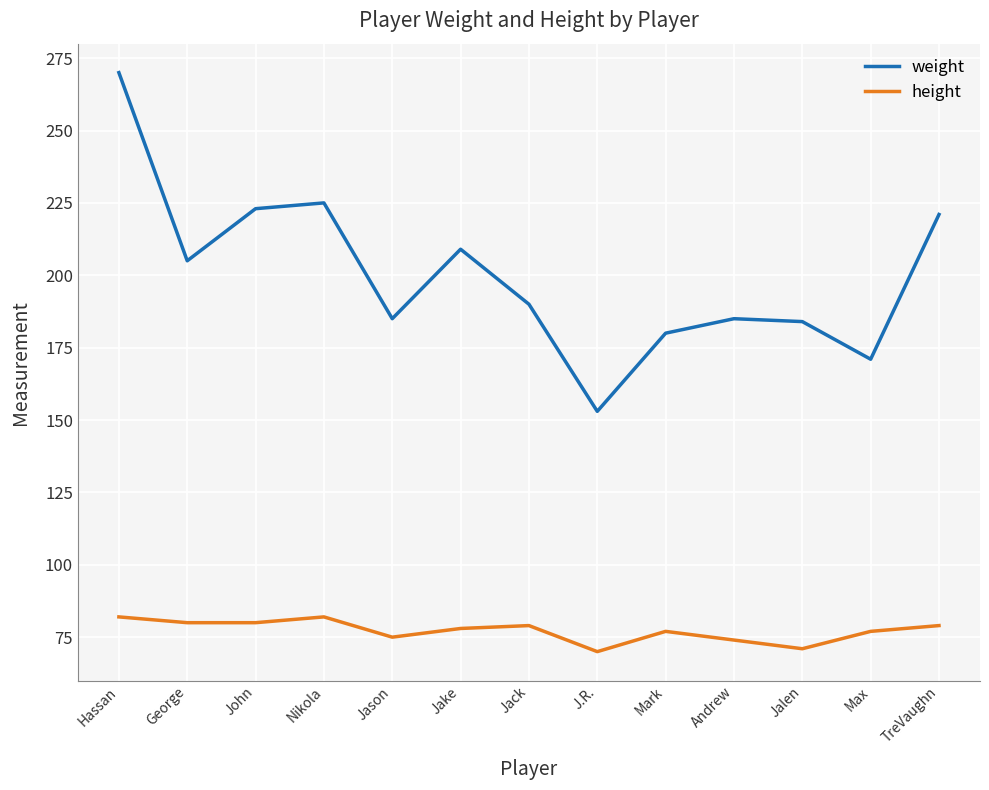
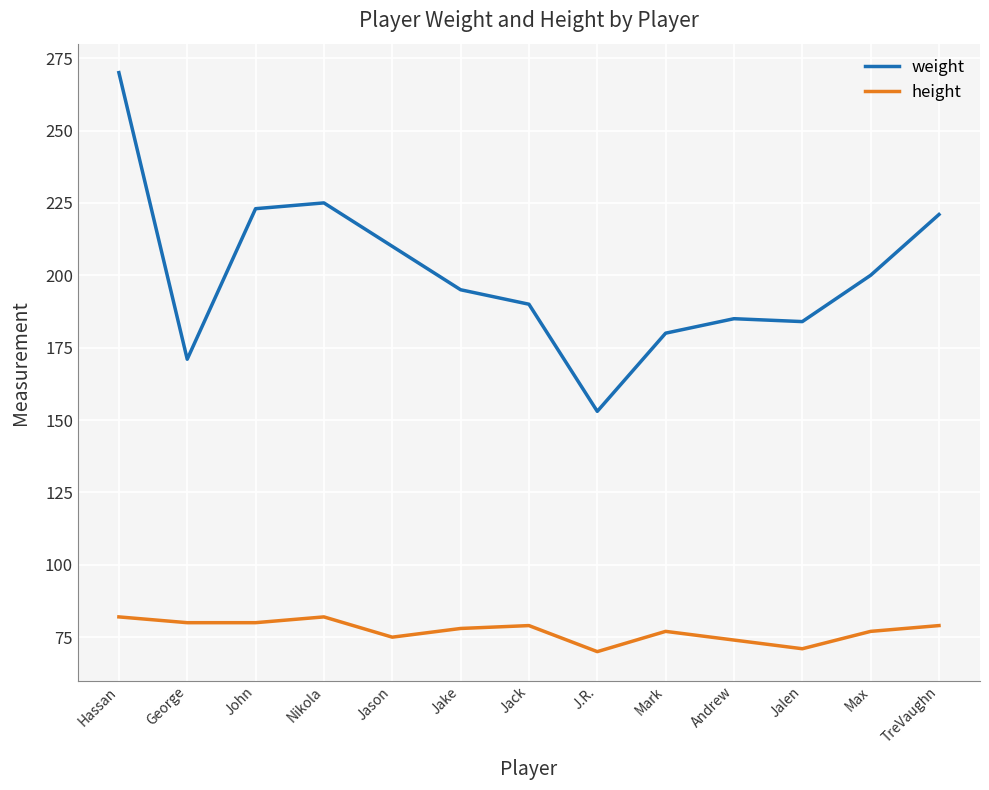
weight, George: 205 -> 171
weight, Jason: 185 -> 210
weight, Jake: 209 -> 195
weight, Max: 171 -> 200
